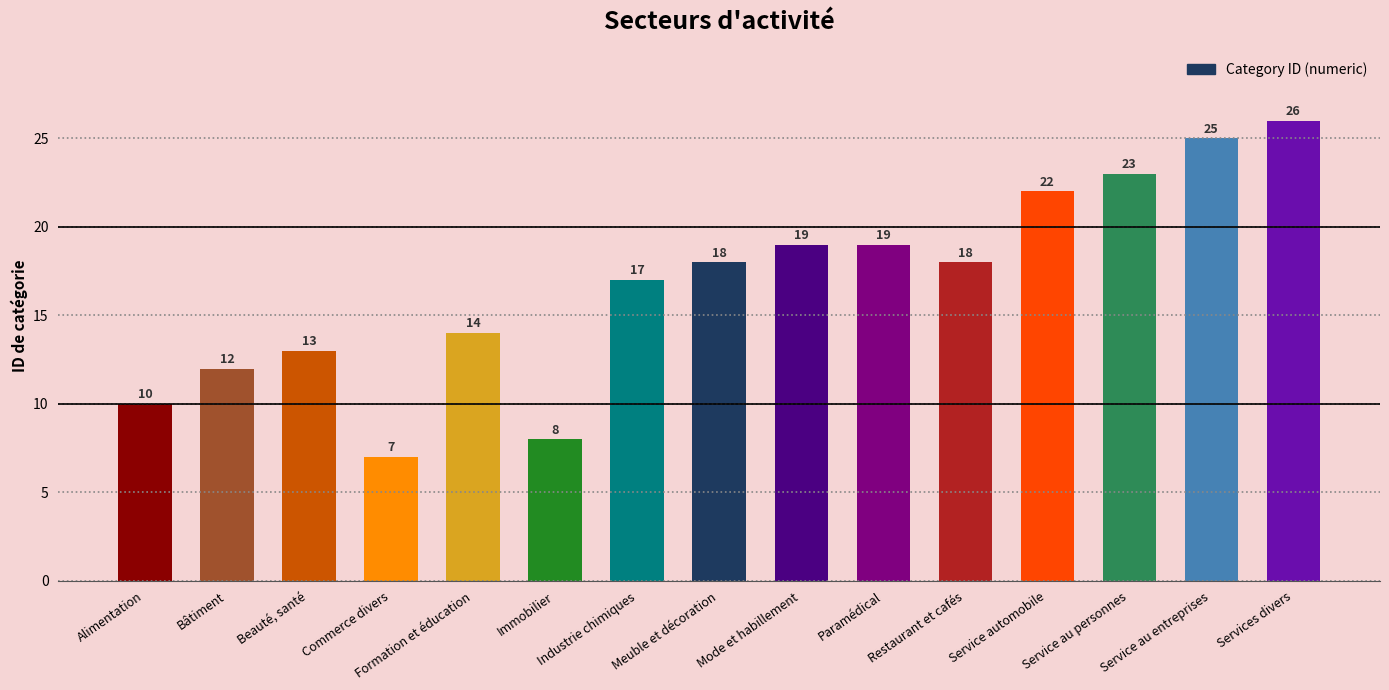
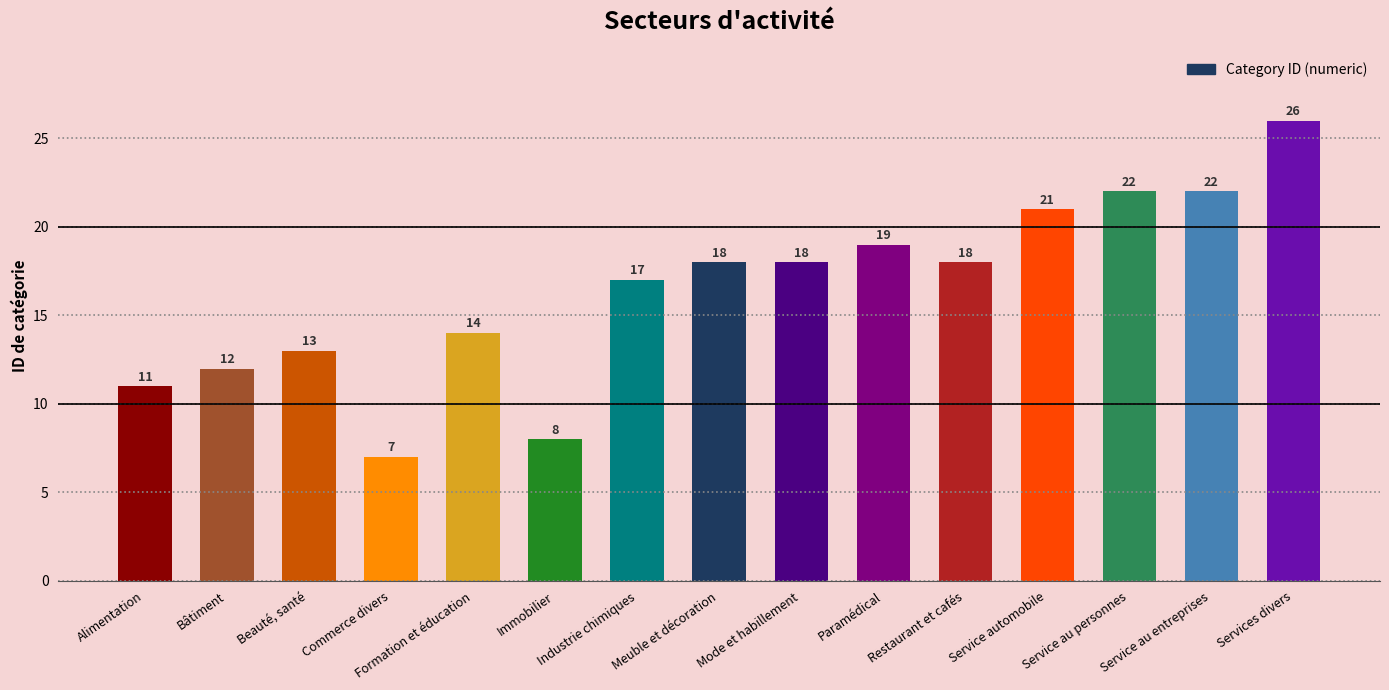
Alimentation: 10 -> 11
Mode et habillement: 19 -> 18
Service automobile: 22 -> 21
Service au personnes: 23 -> 22
Service au entreprises: 25 -> 22
